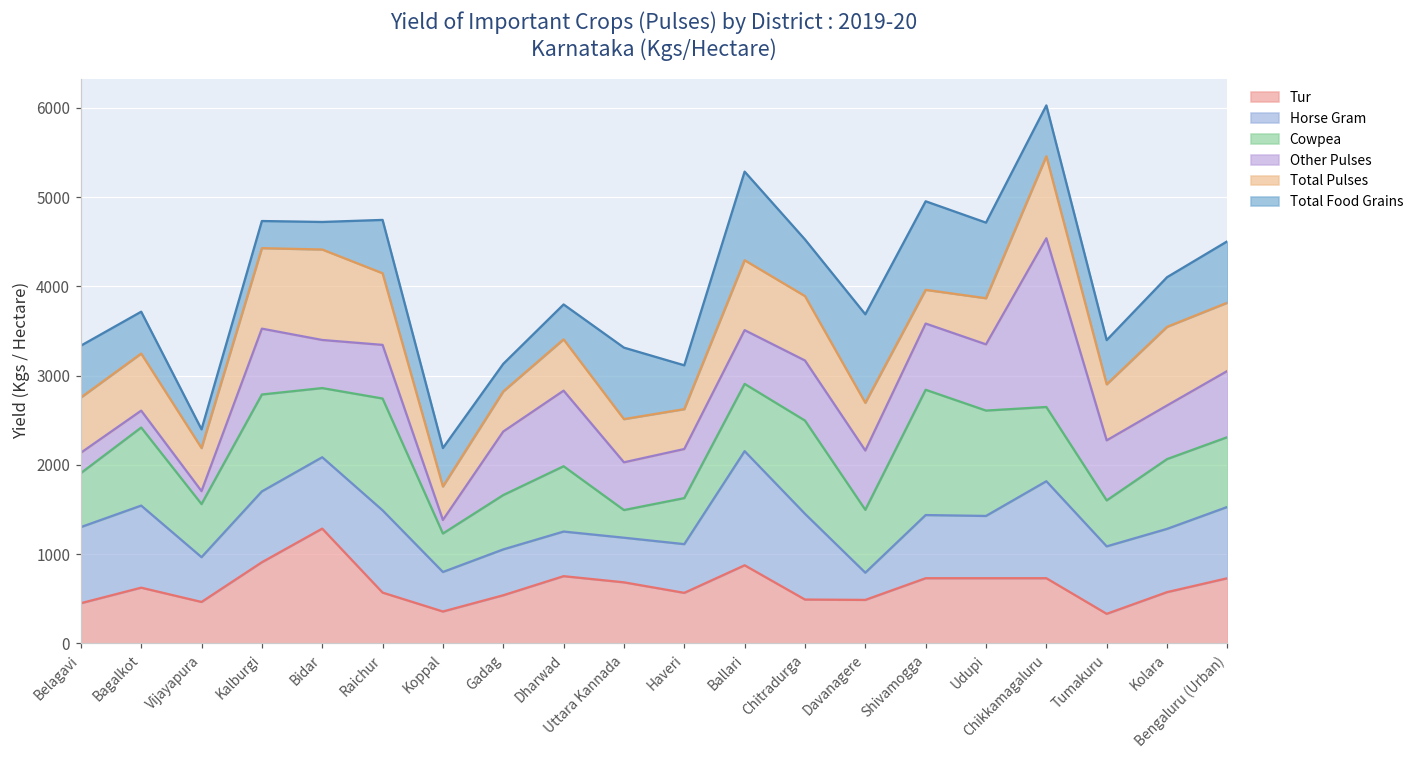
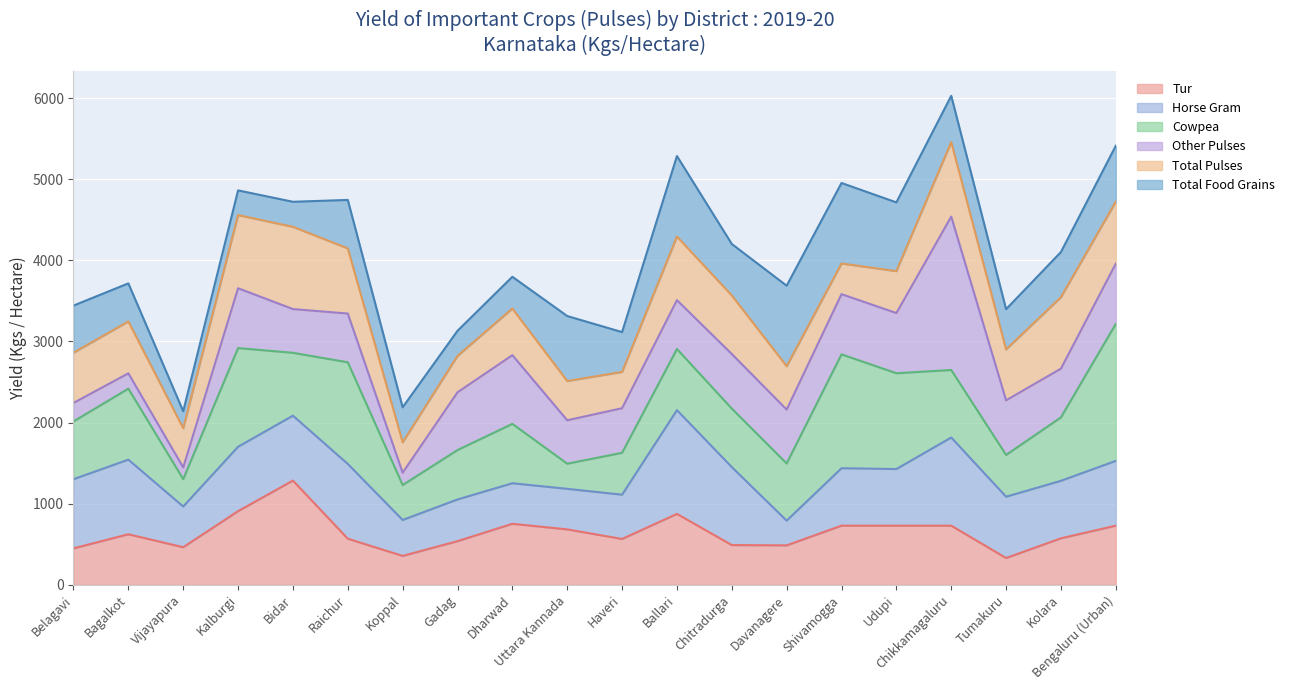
Cowpea, Belagavi: 600 -> 700
Cowpea, Vijayapura: 600 -> 300
Cowpea, Kalburgi: 1100 -> 1200
Cowpea, Chitradurga: 1000 -> 700
Cowpea, Bengaluru (Urban): 800 -> 1700
